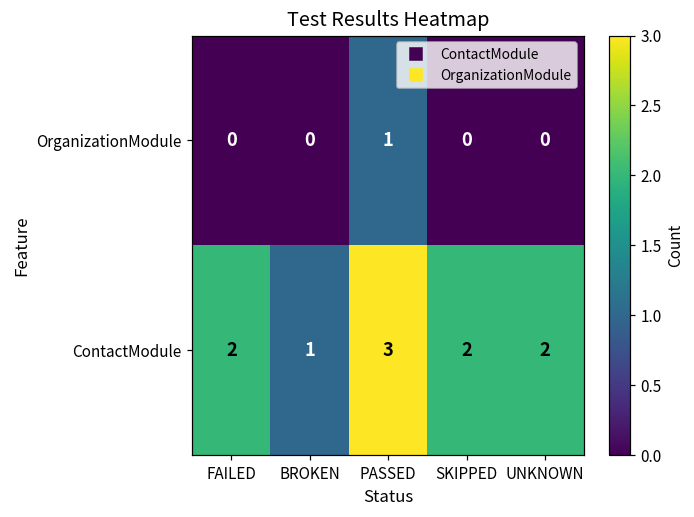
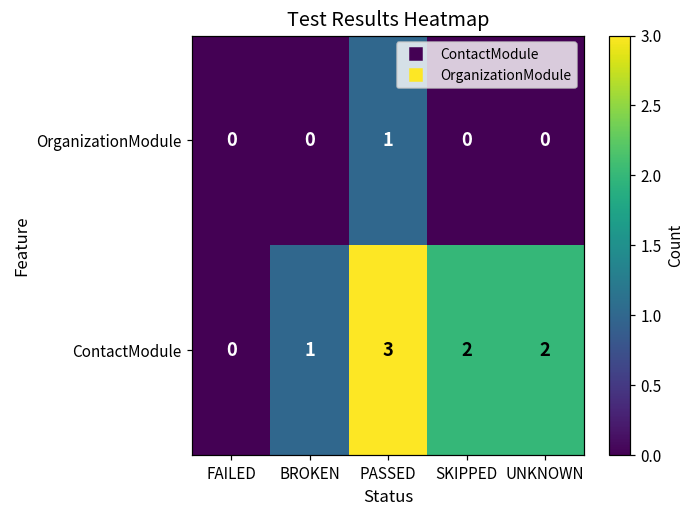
ContactModule, FAILED: 2 -> 0
